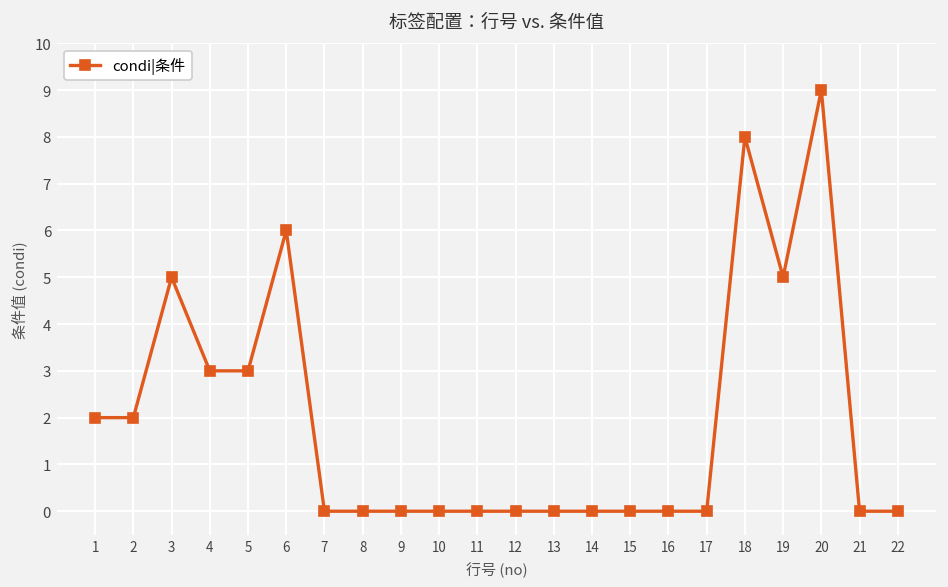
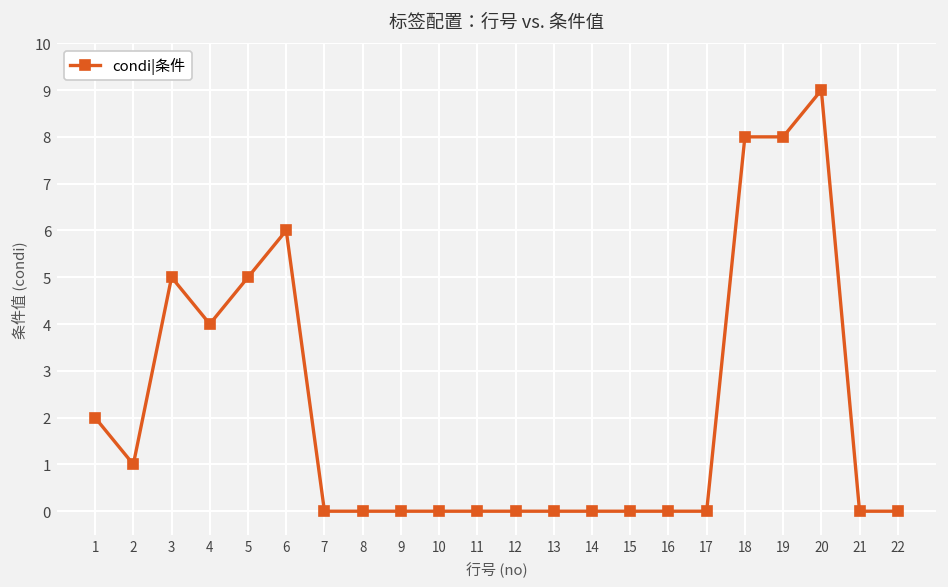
2: 2 -> 1
4: 3 -> 4
5: 3 -> 5
19: 5 -> 8
